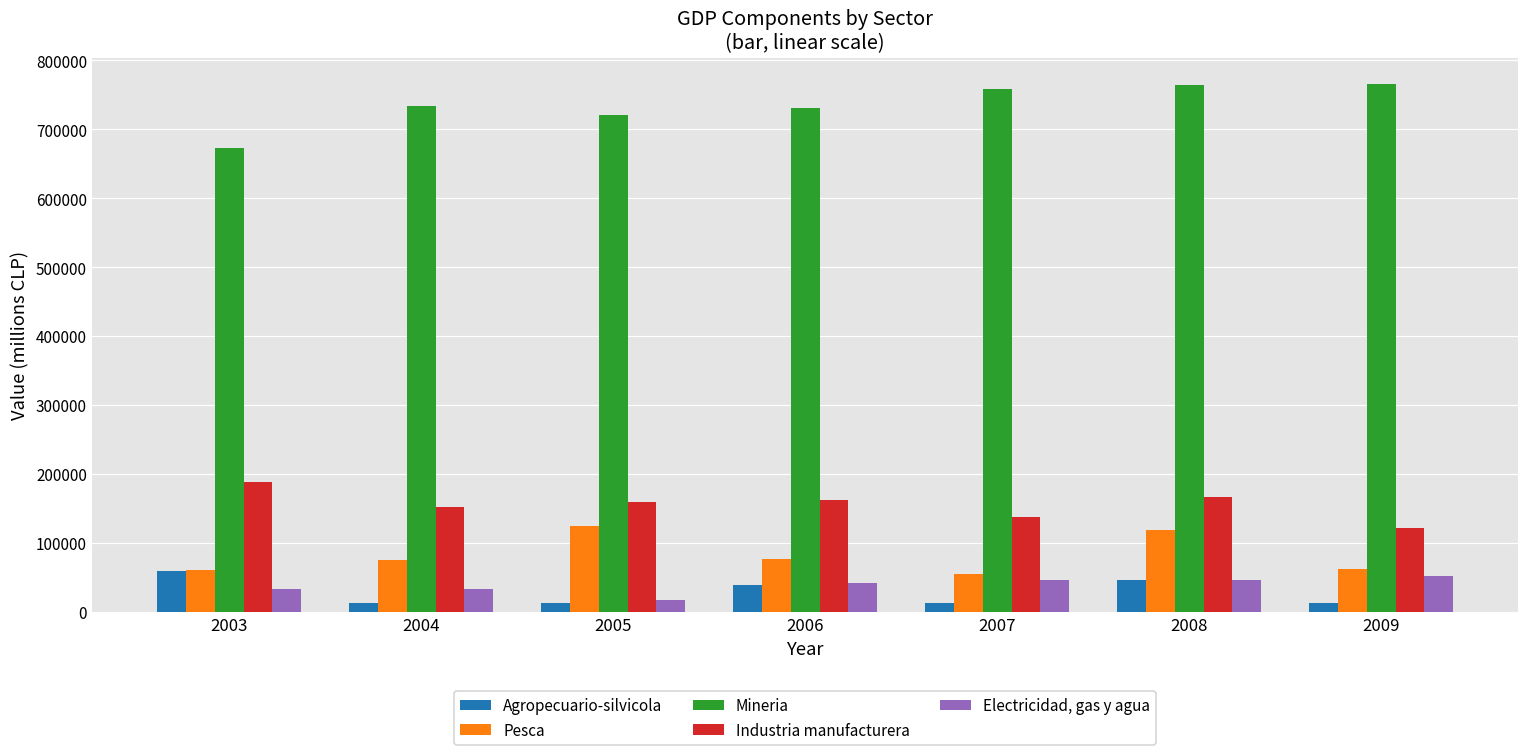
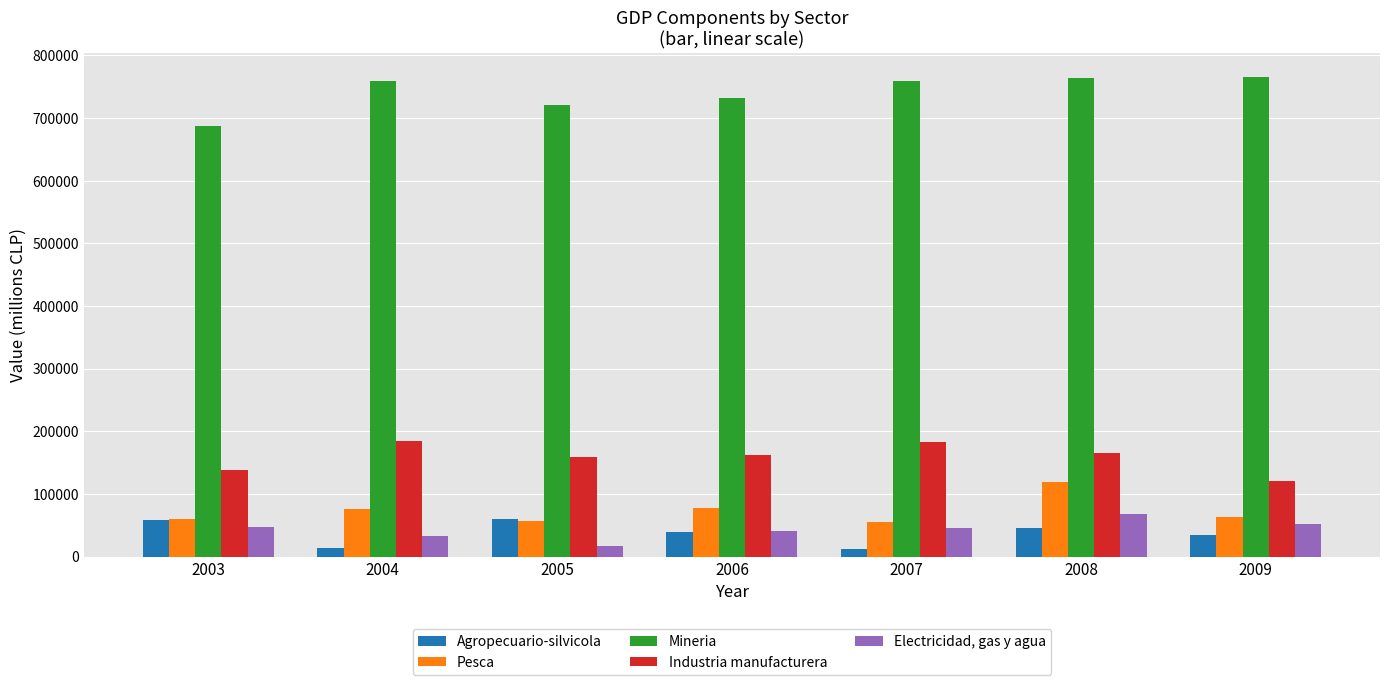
Mineria, 2003: 670000 -> 690000
Industria manufacturera, 2003: 190000 -> 140000
Electricidad, gas y agua, 2003: 30000 -> 50000
Mineria, 2004: 730000 -> 760000
Industria manufacturera, 2004: 150000 -> 180000
Agropecuario-silvicola, 2005: 10000 -> 60000
Pesca, 2005: 120000 -> 60000
Industria manufacturera, 2007: 140000 -> 180000
Electricidad, gas y agua, 2008: 50000 -> 70000
Agropecuario-silvicola, 2009: 10000 -> 30000
